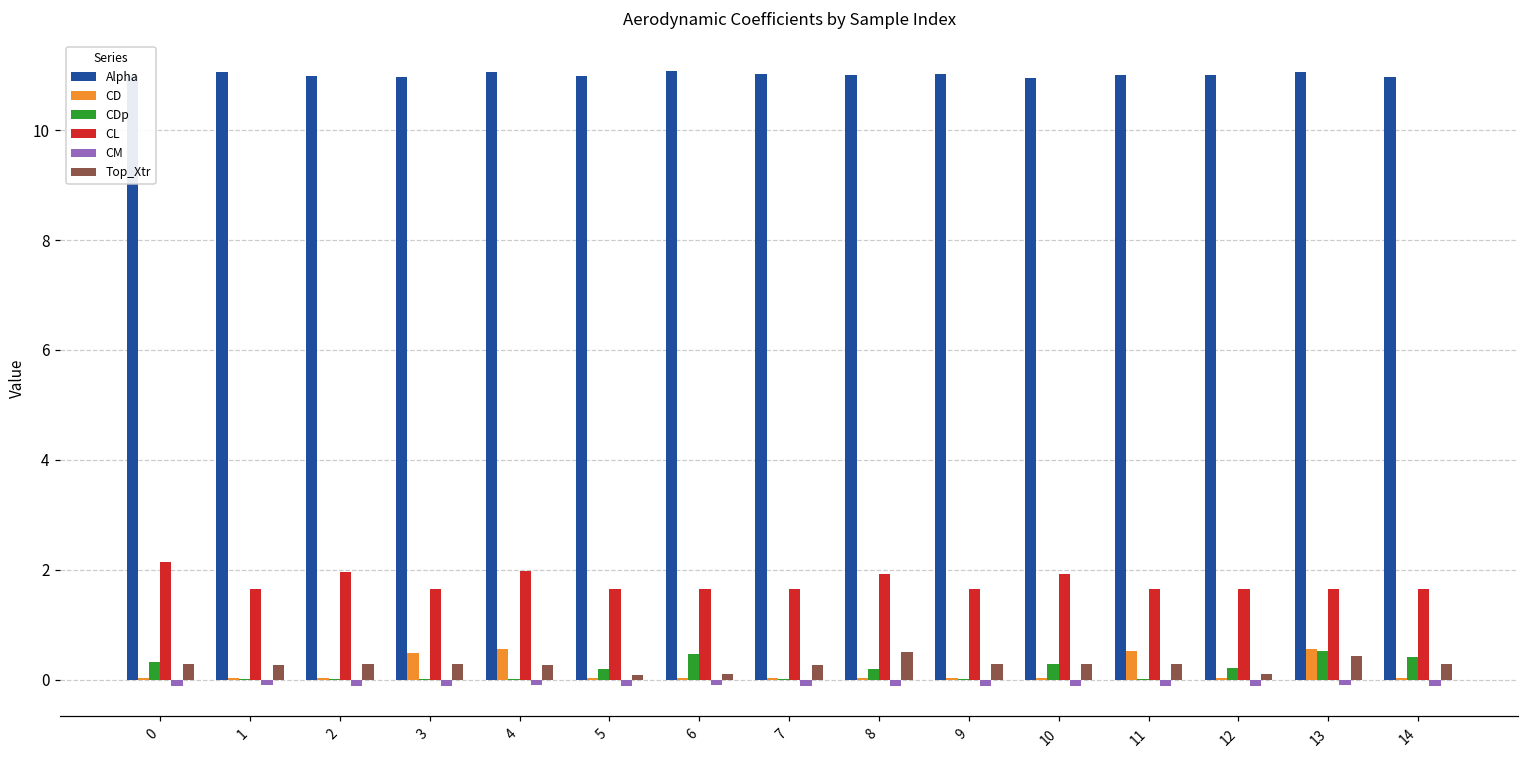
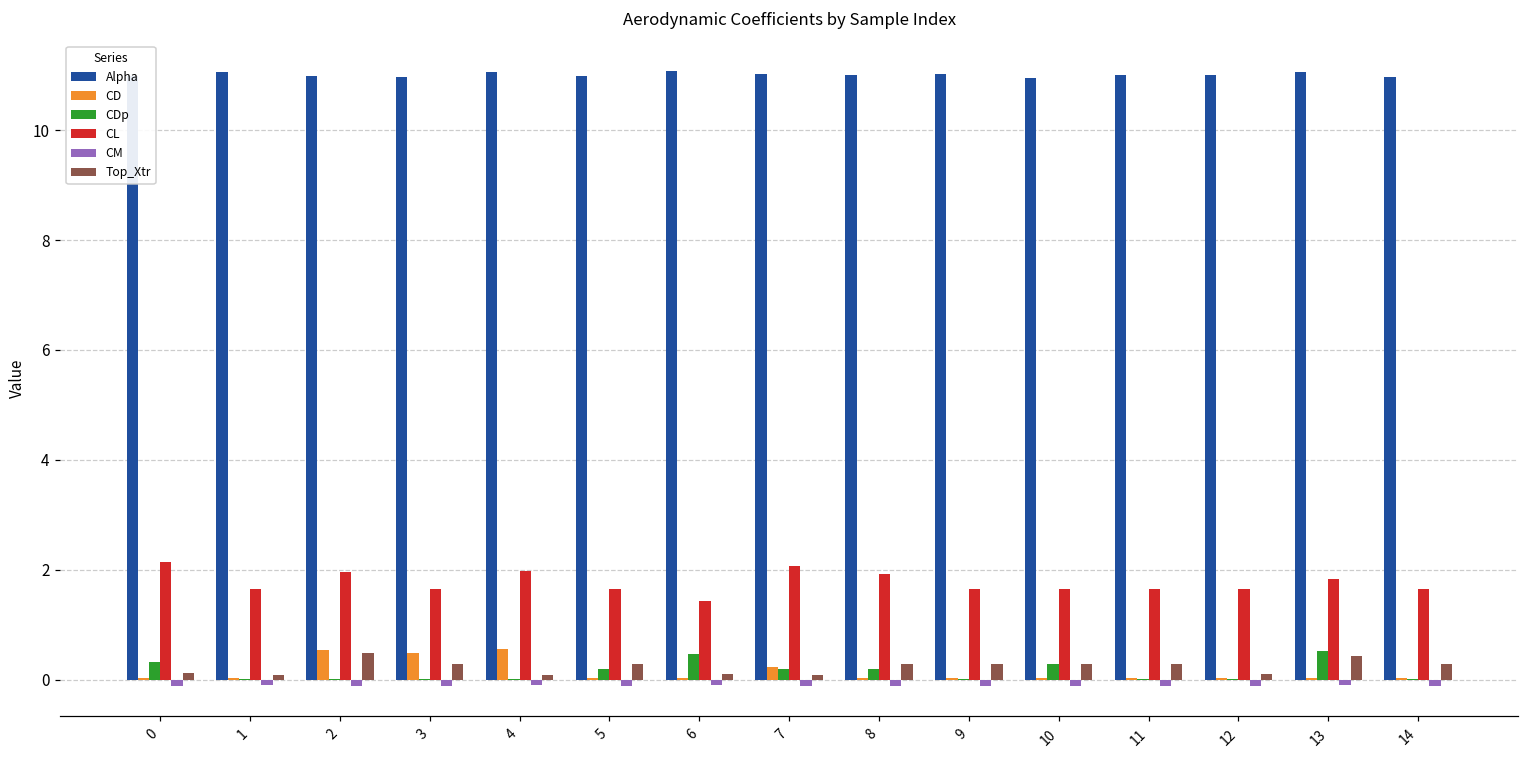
Top_Xtr, 0: 0.3 -> 0.1
Top_Xtr, 1: 0.3 -> 0.1
CD, 2: 0.0 -> 0.5
Top_Xtr, 2: 0.3 -> 0.5
Top_Xtr, 4: 0.3 -> 0.1
Top_Xtr, 5: 0.1 -> 0.3
CL, 6: 1.7 -> 1.4
CD, 7: 0.0 -> 0.2
CDp, 7: 0.0 -> 0.2
CL, 7: 1.7 -> 2.1
Top_Xtr, 7: 0.3 -> 0.1
Top_Xtr, 8: 0.5 -> 0.3
CL, 10: 1.9 -> 1.7
CD, 11: 0.5 -> 0.0
CDp, 12: 0.2 -> 0.0
CD, 13: 0.6 -> 0.0
CL, 13: 1.7 -> 1.8
CDp, 14: 0.4 -> 0.0
